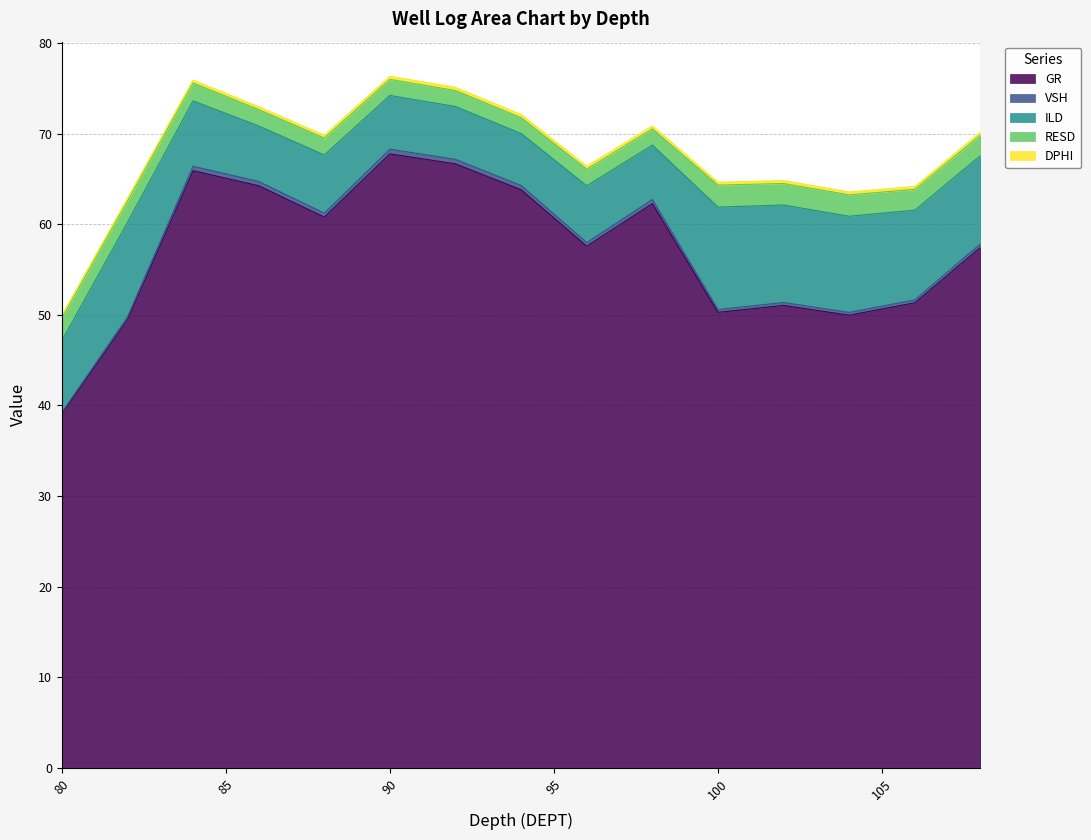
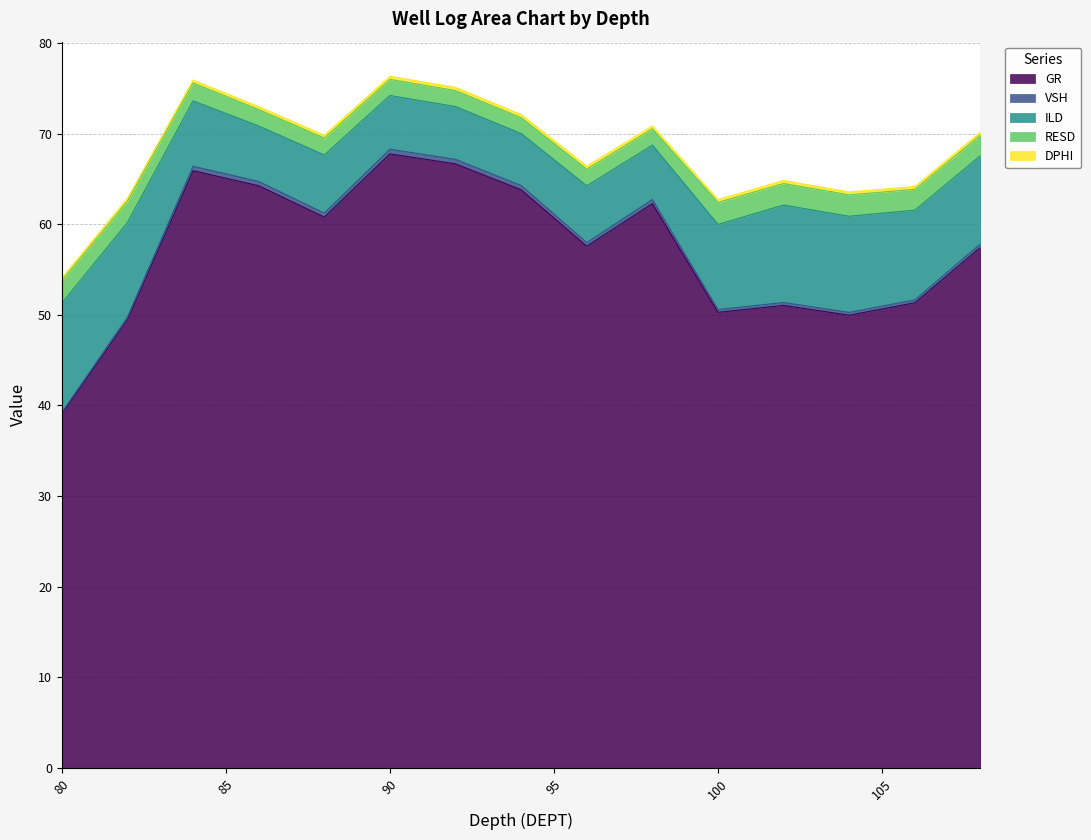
ILD, 80: 8 -> 12
ILD, 100: 11 -> 9
